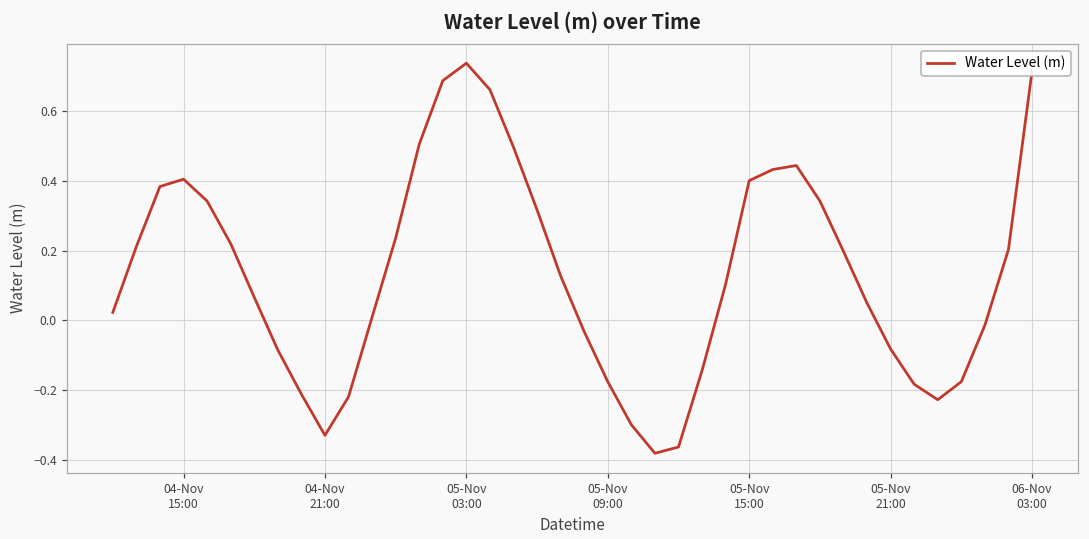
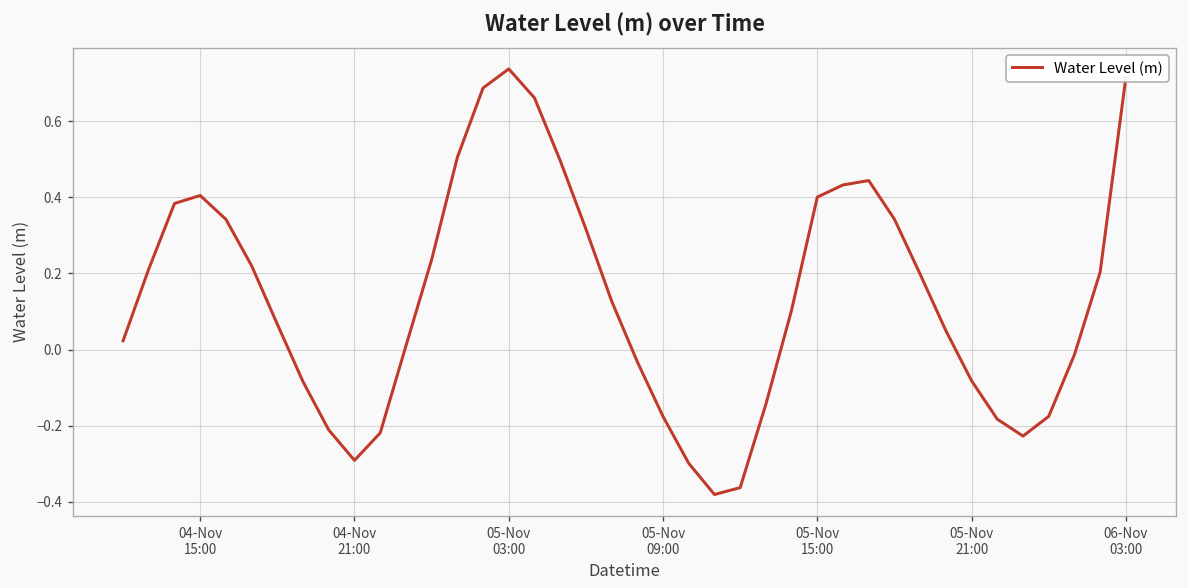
04-Nov 21:00: -0.33 -> -0.29
